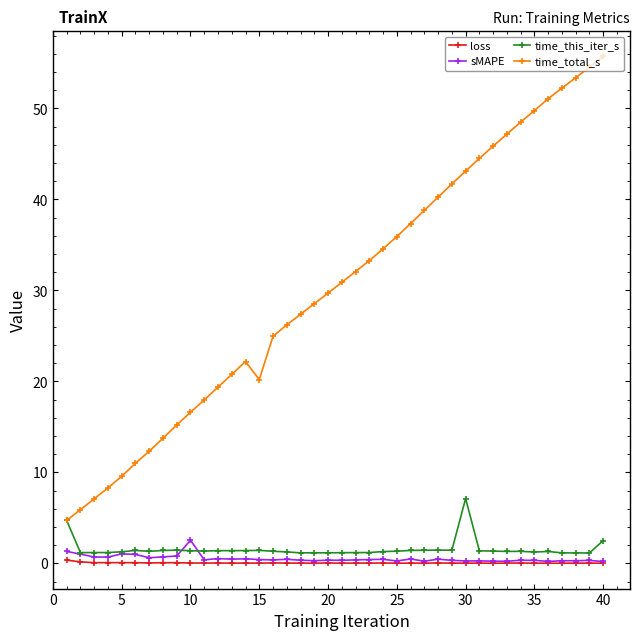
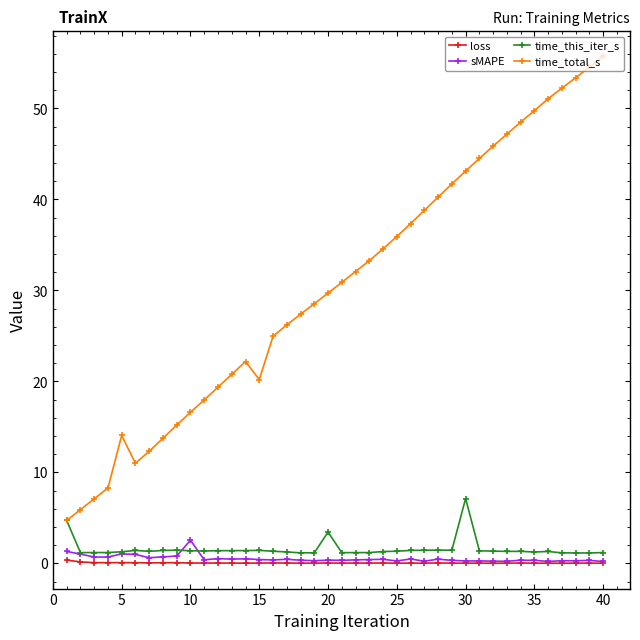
time_total_s, 5: 10 -> 14
time_this_iter_s, 20: 1 -> 3
time_this_iter_s, 40: 3 -> 1
